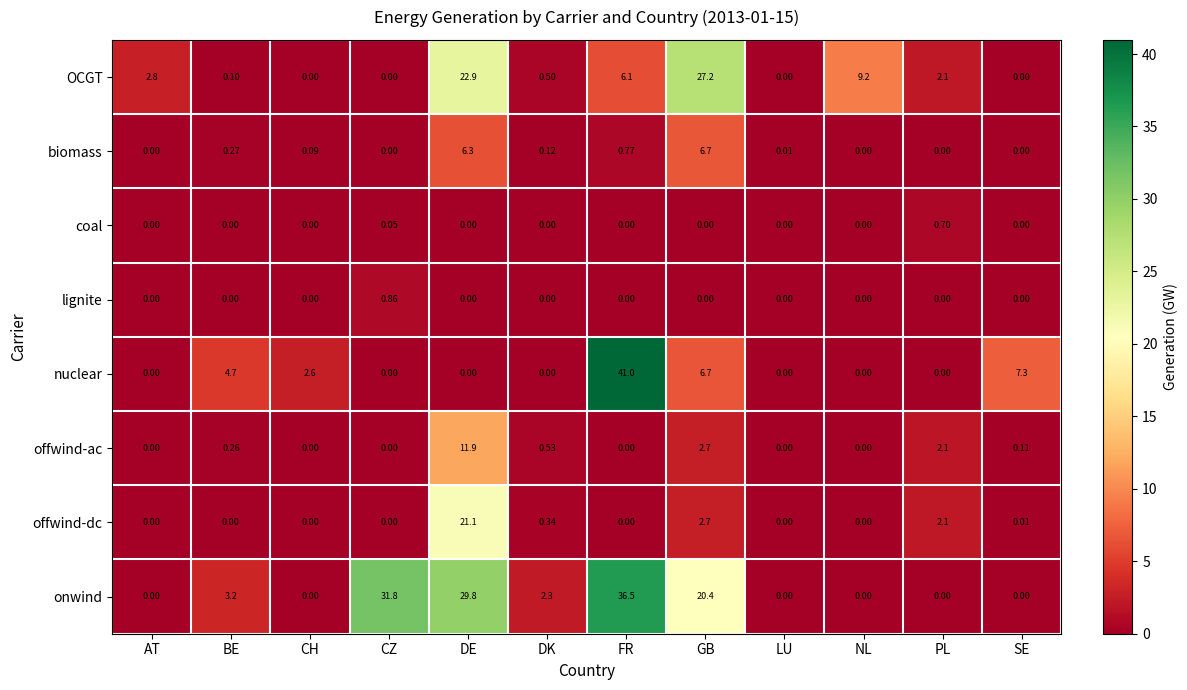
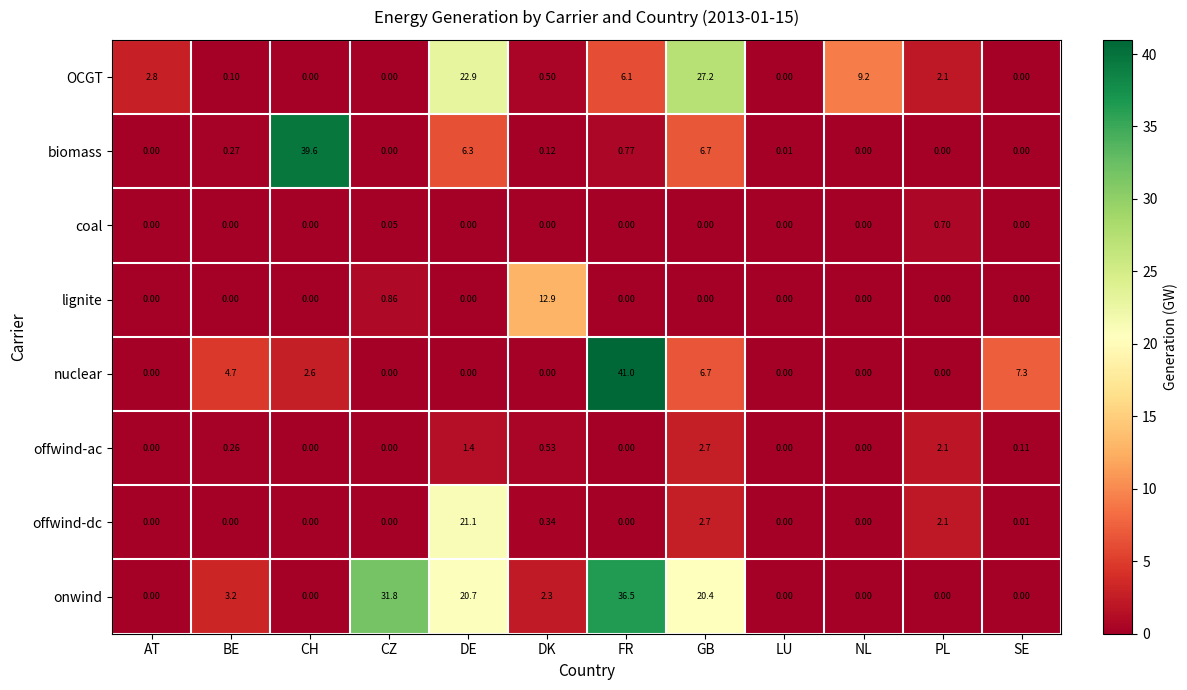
biomass, CH: 0.09 -> 39.6
lignite, DK: 0.00 -> 12.9
offwind-ac, DE: 11.9 -> 1.4
onwind, DE: 29.8 -> 20.7
